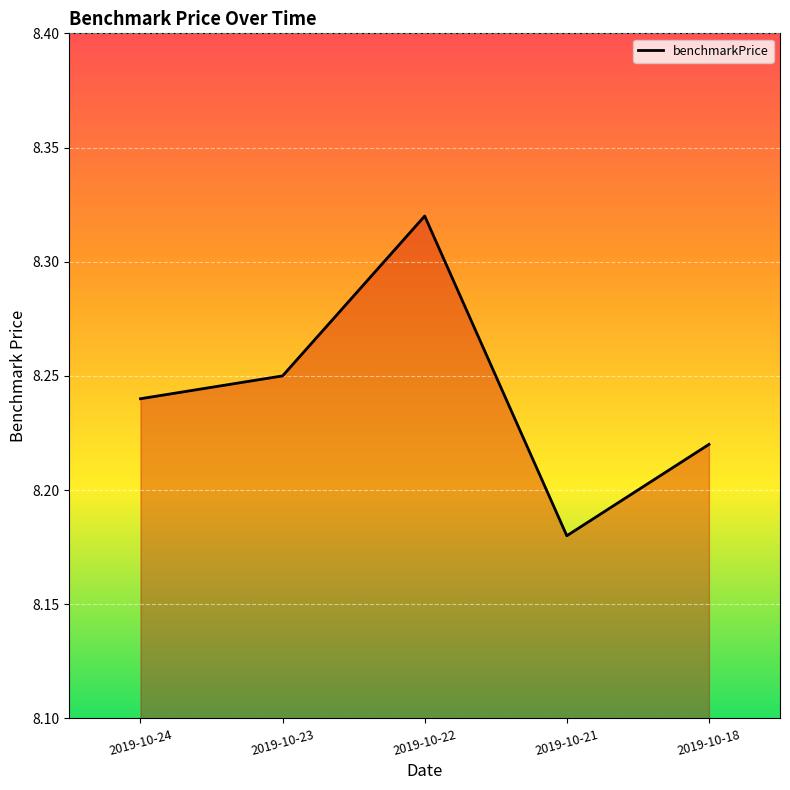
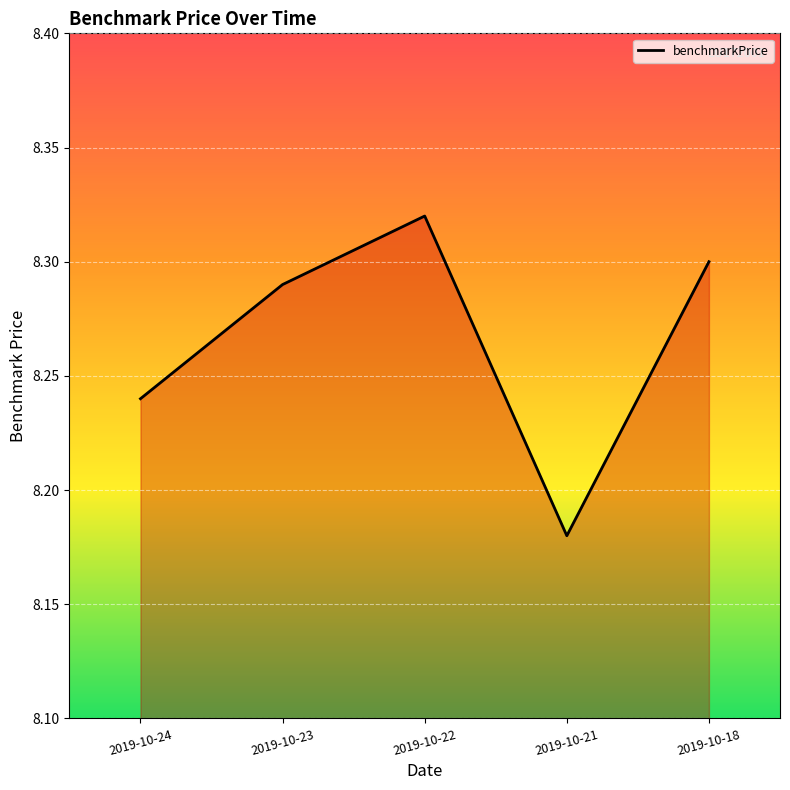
2019-10-23: 8.25 -> 8.29
2019-10-18: 8.22 -> 8.30
